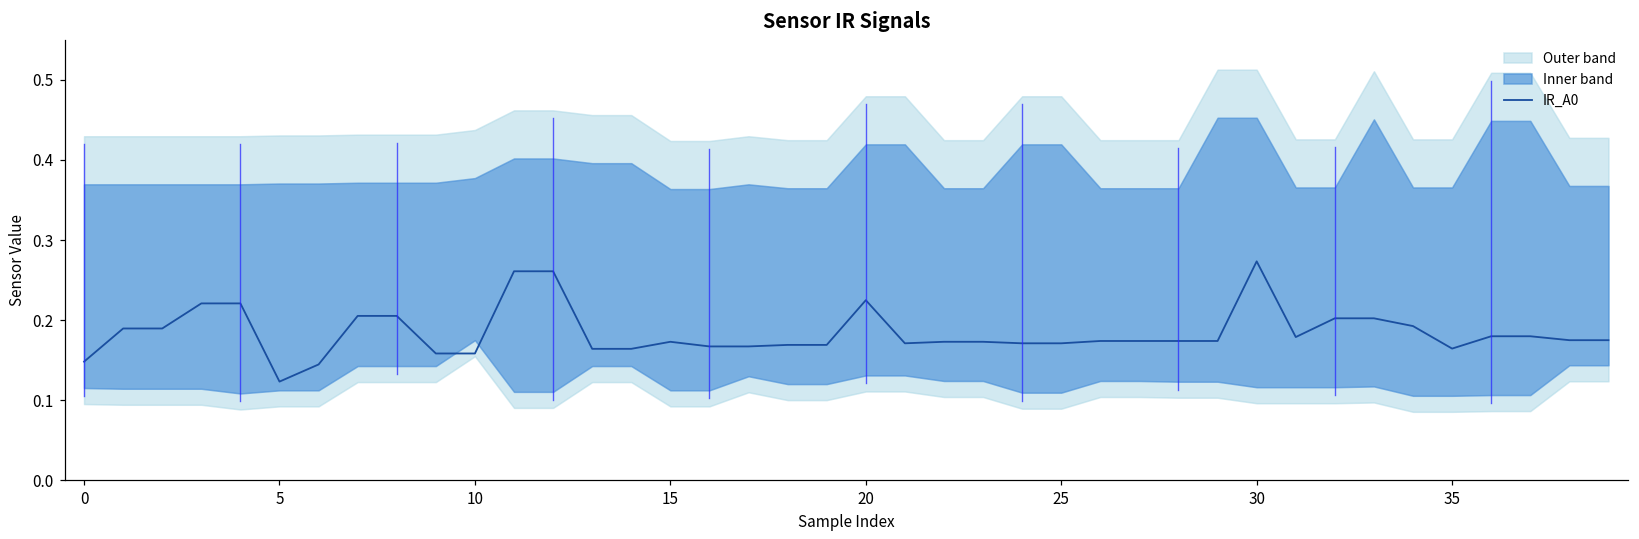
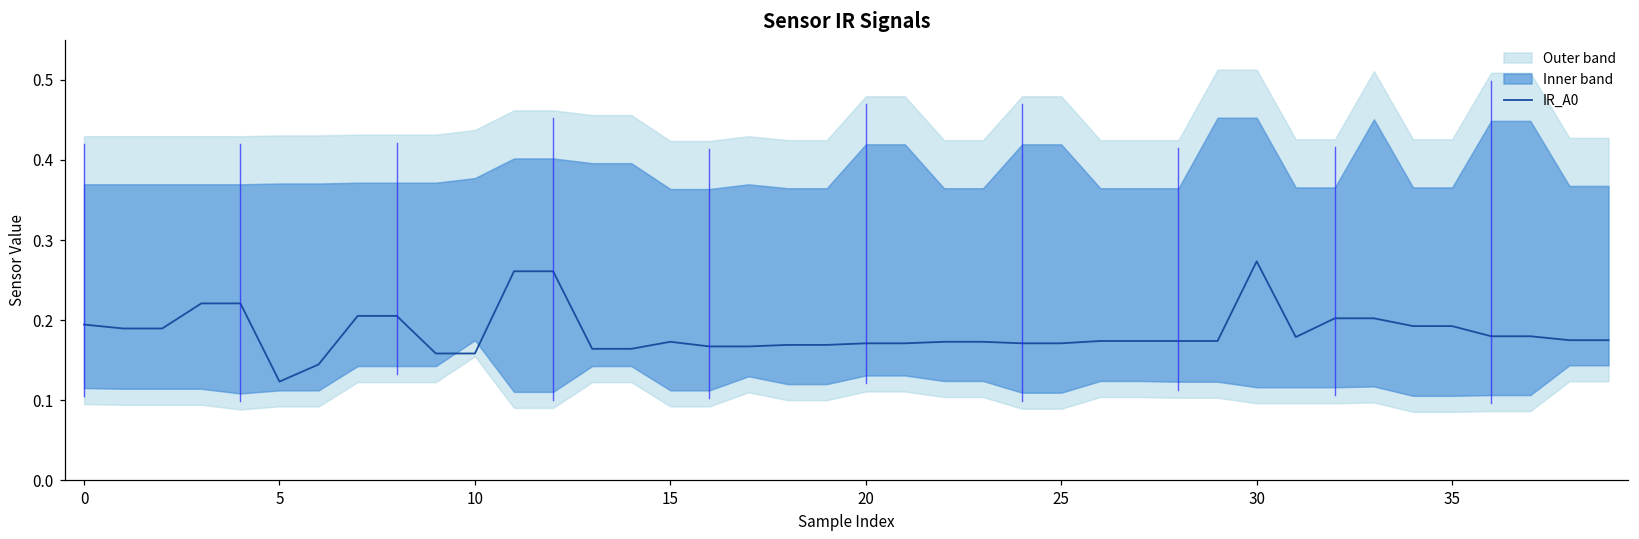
IR_A0, 0: 0.15 -> 0.19
IR_A0, 20: 0.22 -> 0.17
IR_A0, 35: 0.16 -> 0.19
